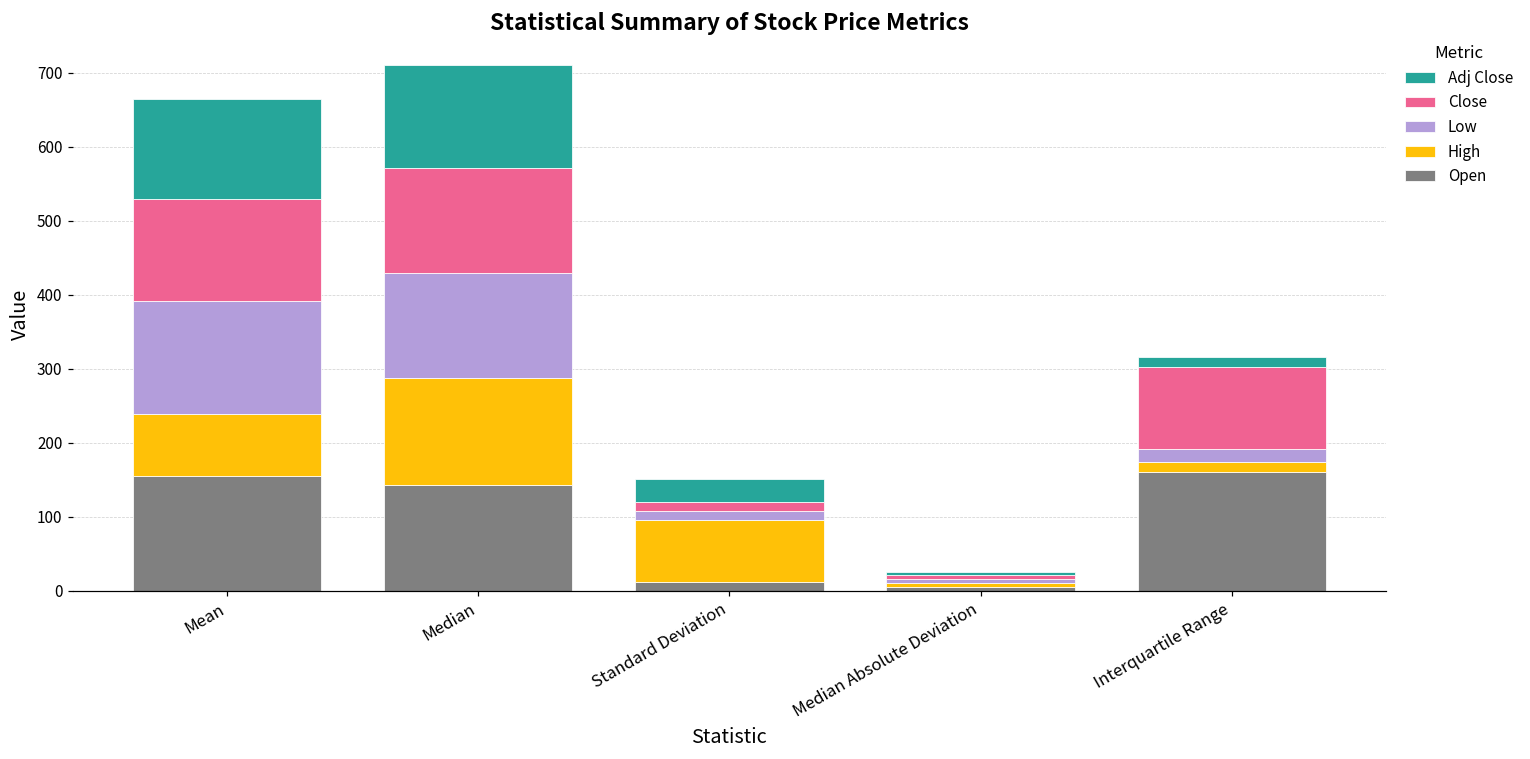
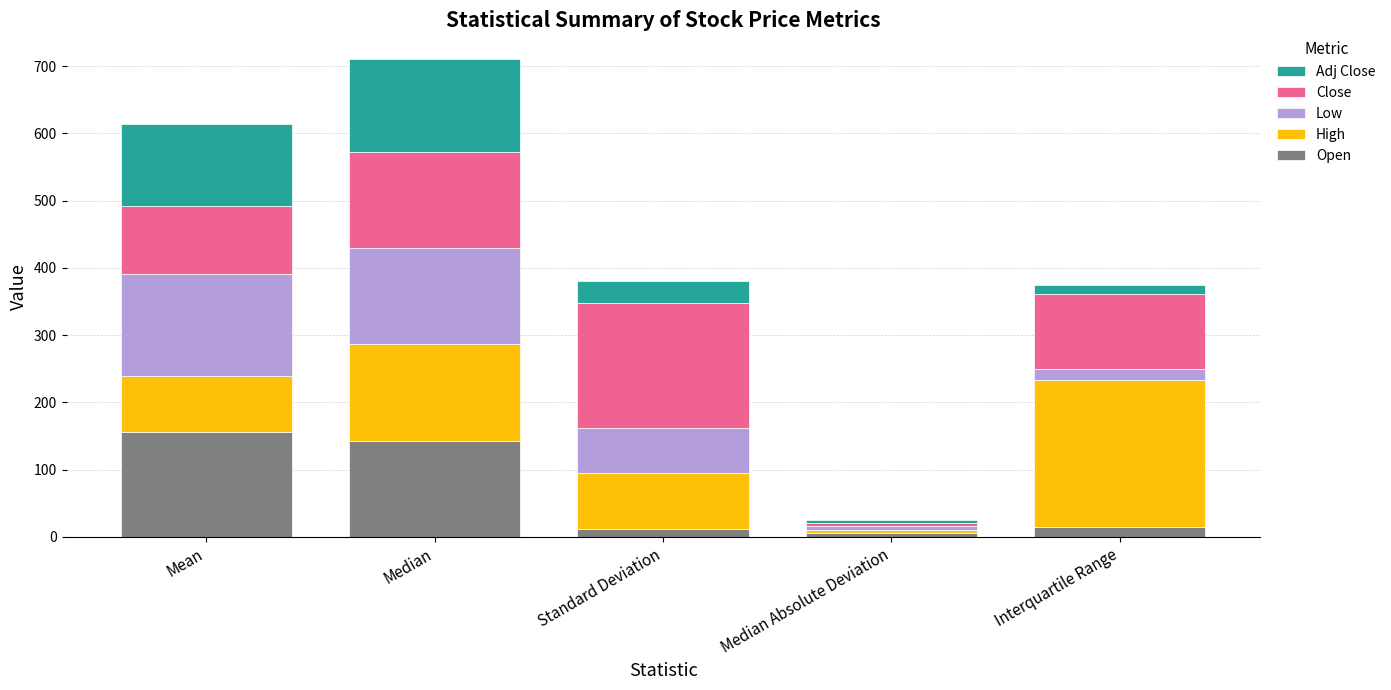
Close, Mean: 140 -> 100
Adj Close, Mean: 130 -> 120
Low, Standard Deviation: 10 -> 70
Close, Standard Deviation: 10 -> 190
Open, Interquartile Range: 160 -> 20
High, Interquartile Range: 10 -> 220
